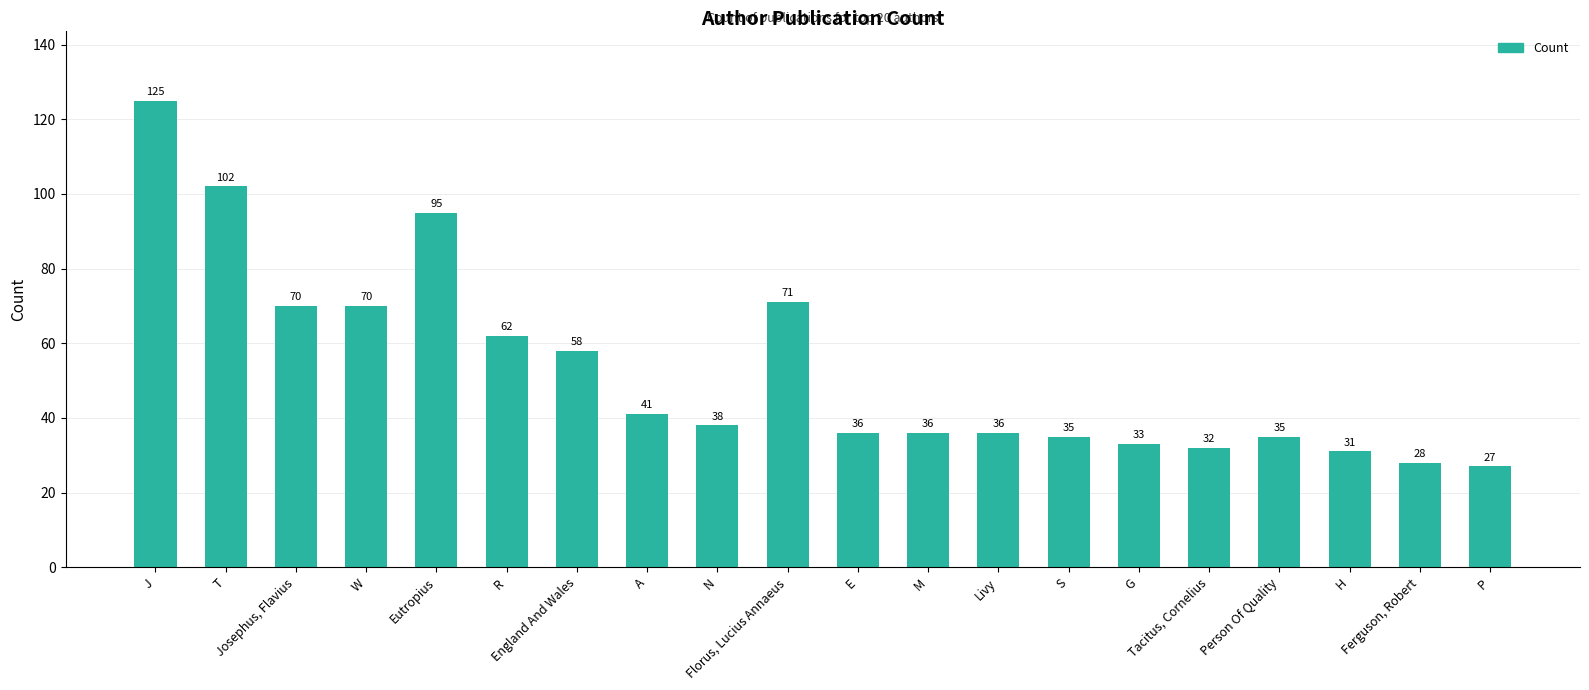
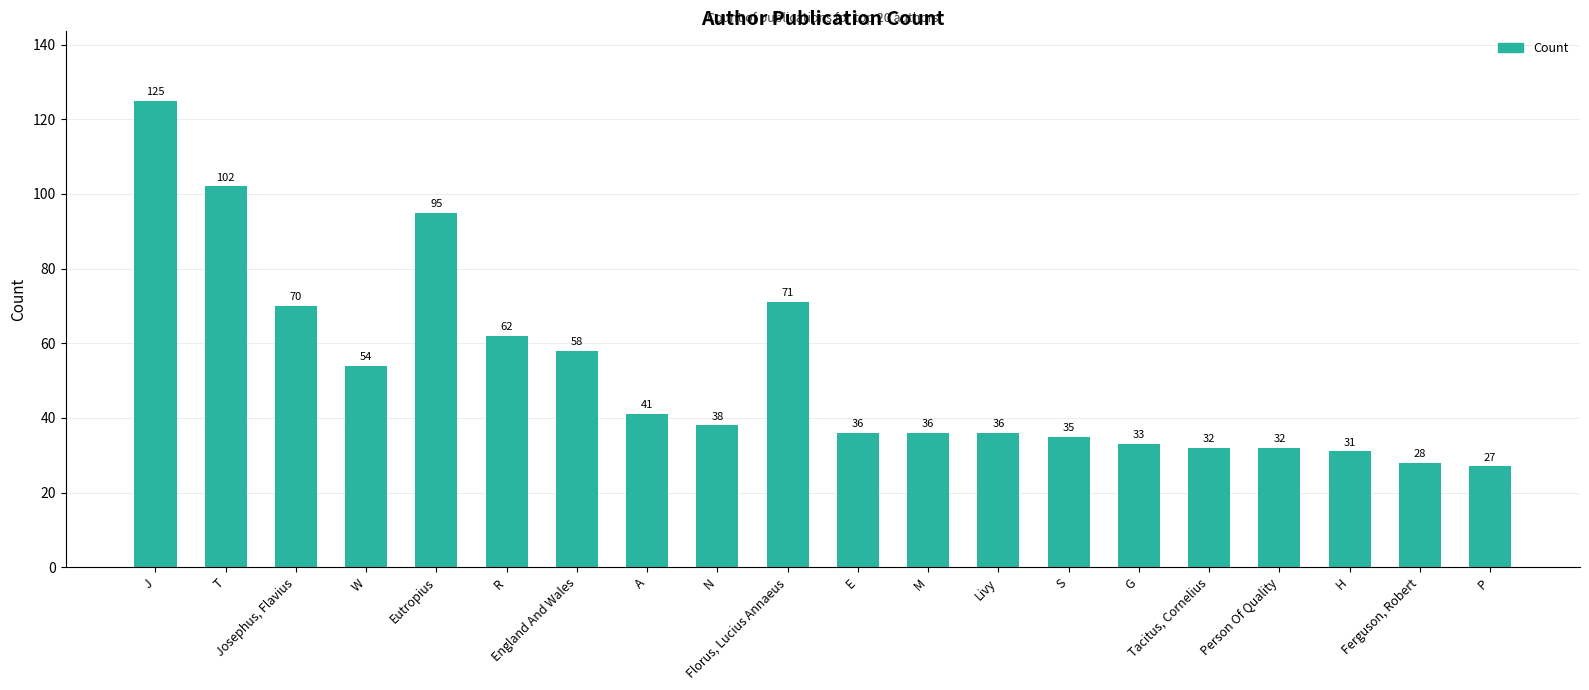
W: 70 -> 54
Person Of Quality: 35 -> 32
